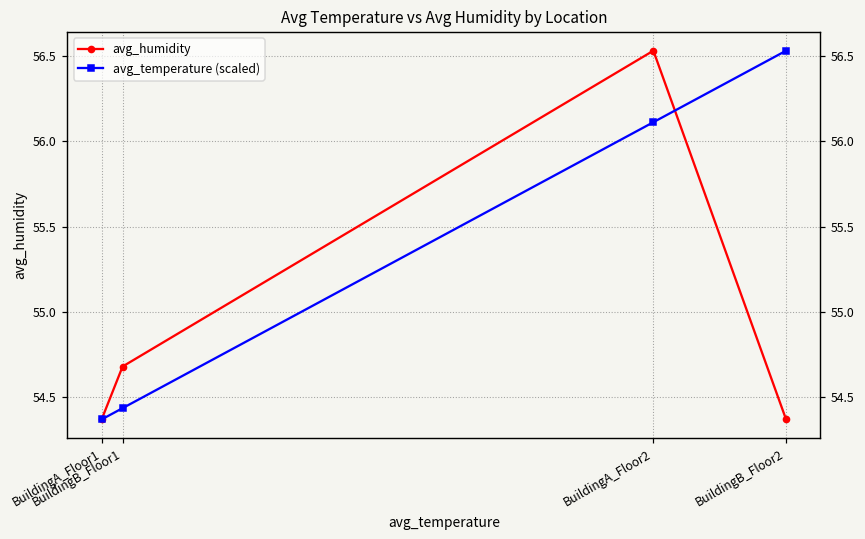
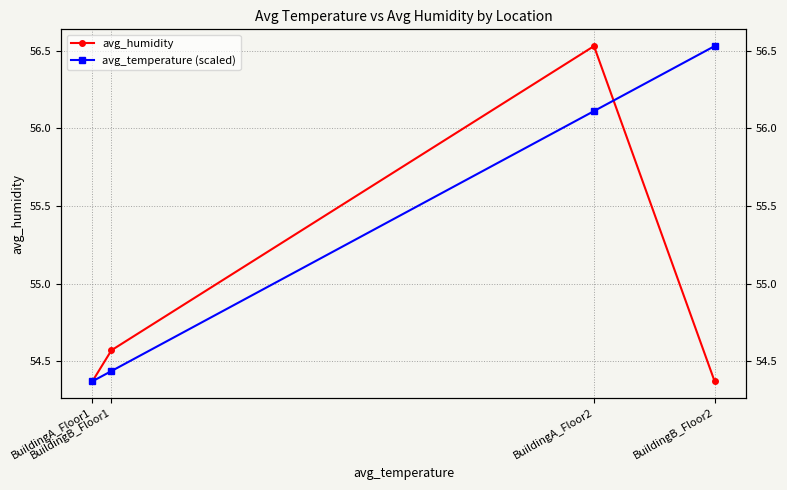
avg_humidity, BuildingB_Floor1: 54.68 -> 54.57
